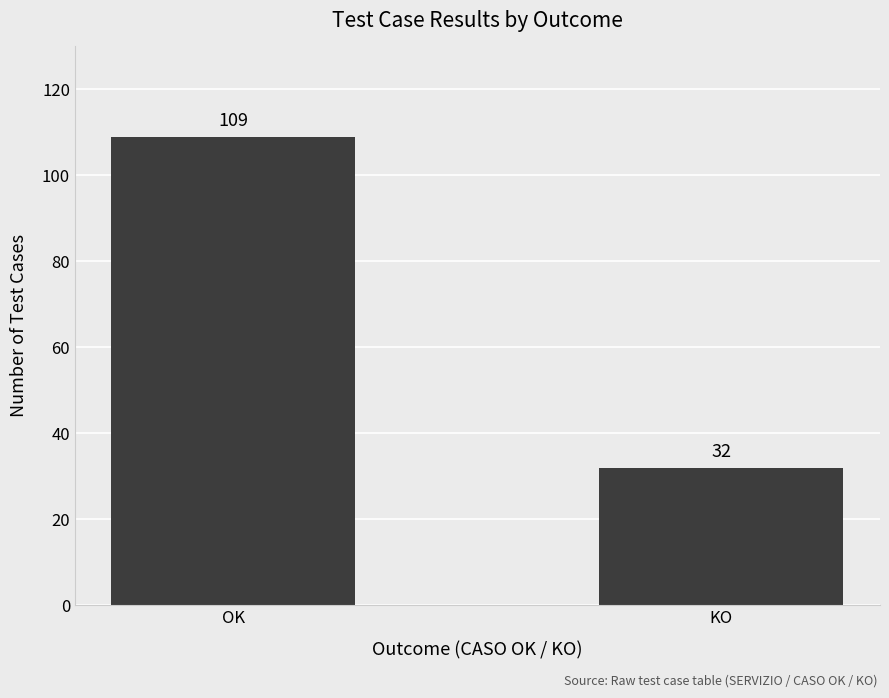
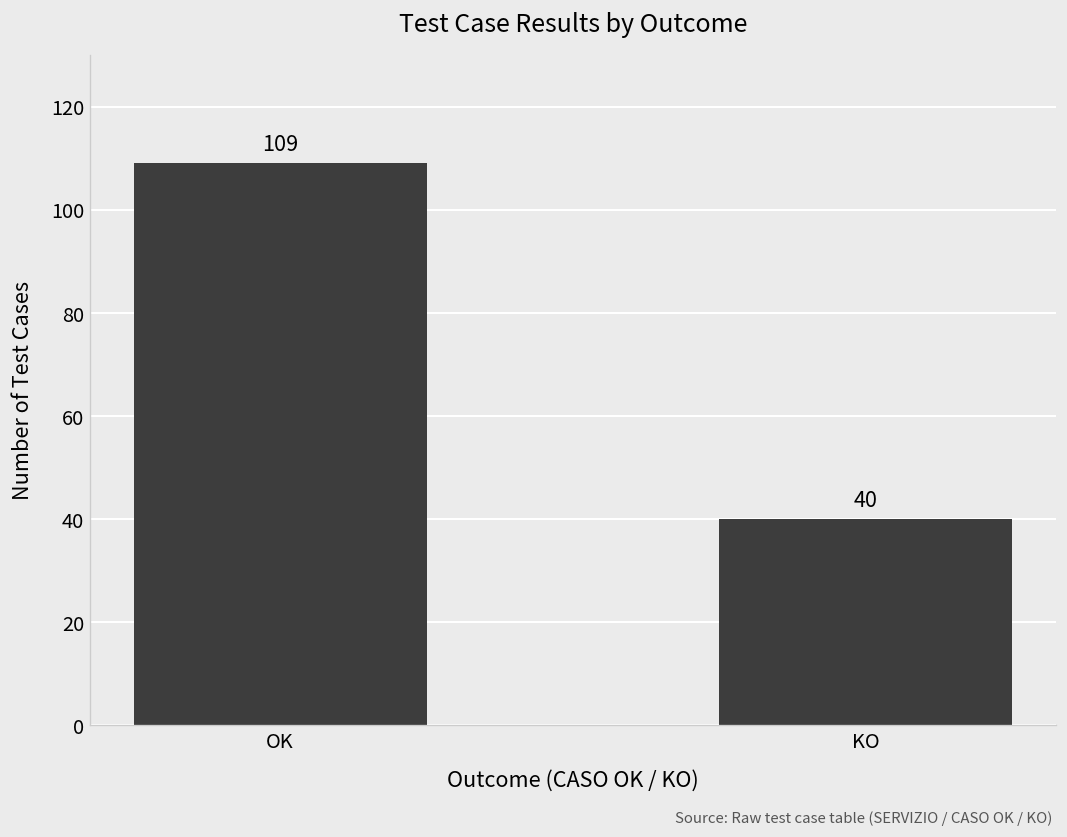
KO: 32 -> 40
